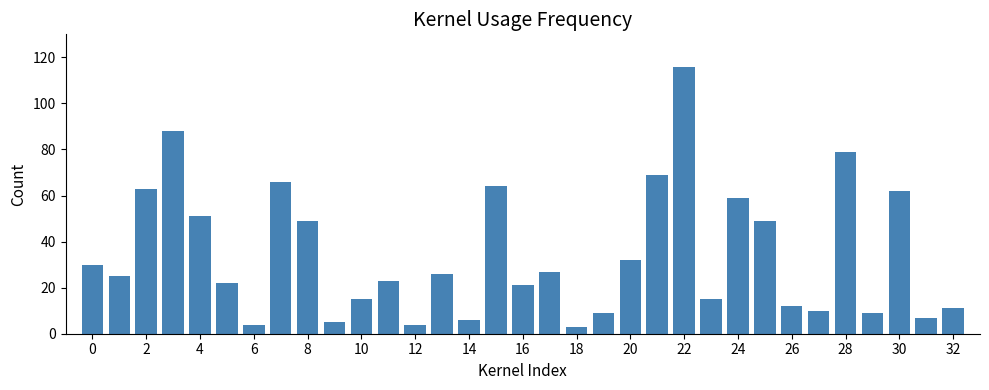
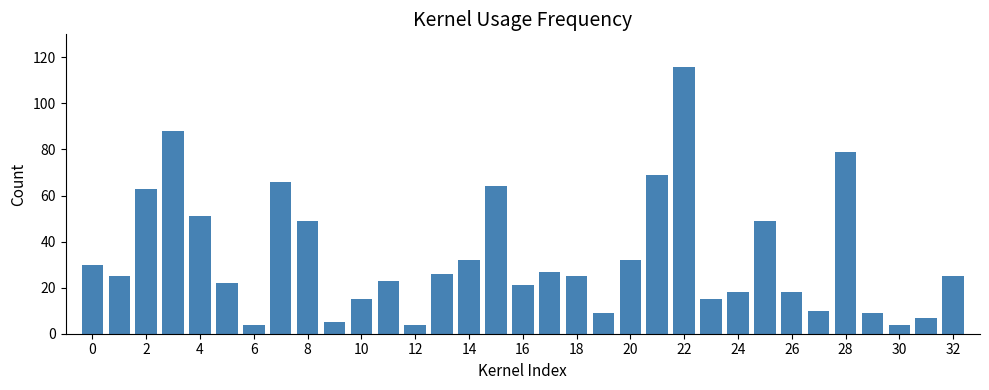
14: 6 -> 32
18: 3 -> 25
24: 59 -> 18
26: 12 -> 18
30: 62 -> 4
32: 11 -> 25
